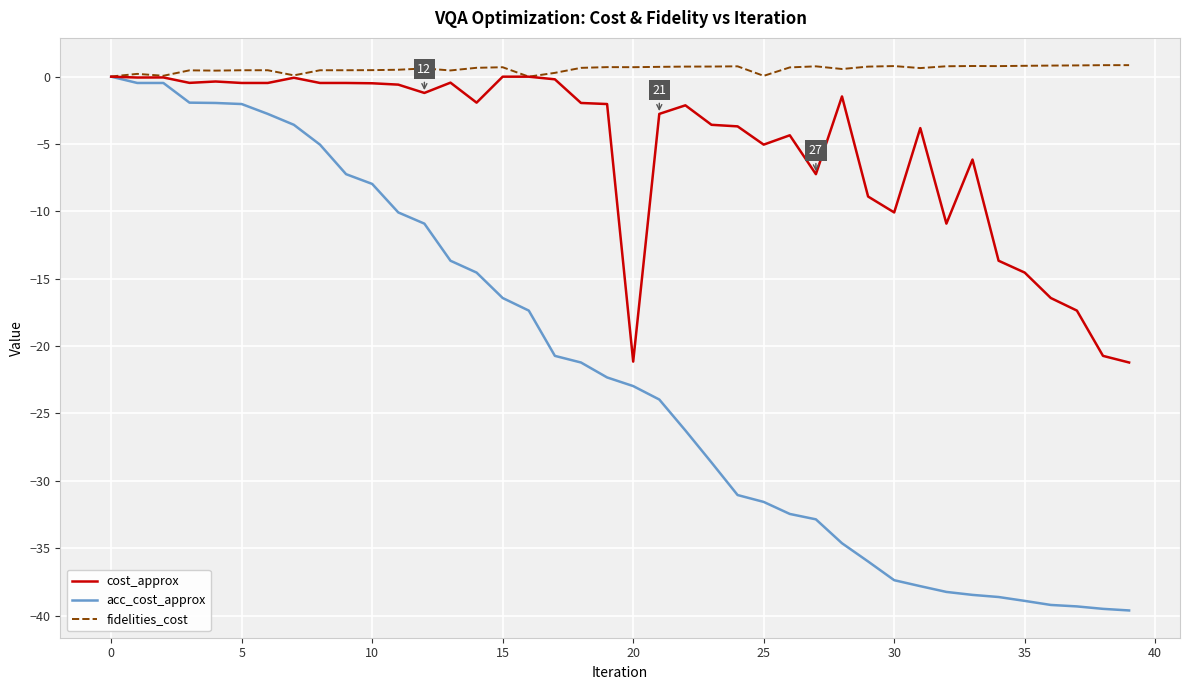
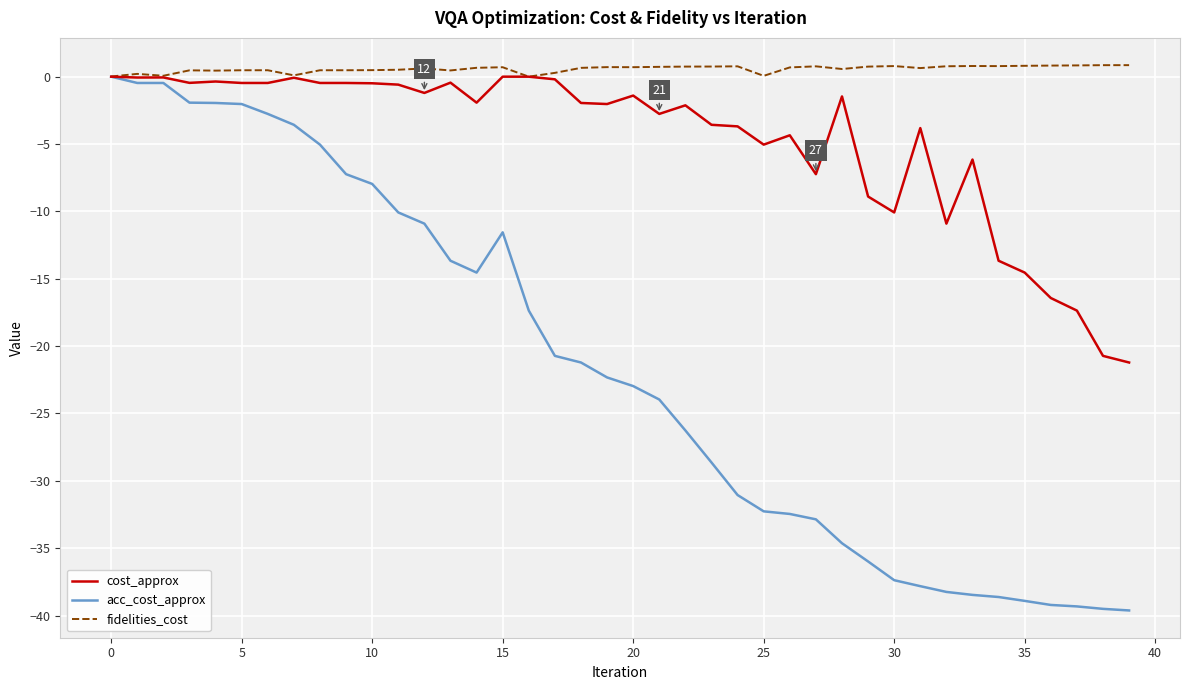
acc_cost_approx, 15: -16.4 -> -11.6
cost_approx, 20: -21.2 -> -1.4
acc_cost_approx, 25: -31.6 -> -32.3
